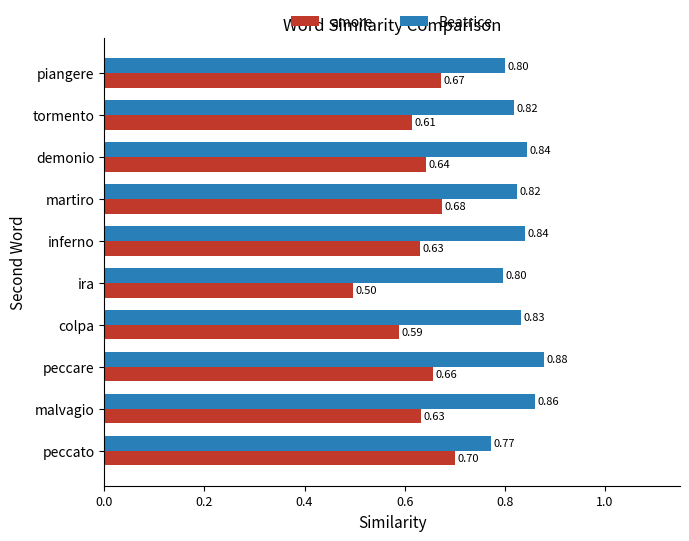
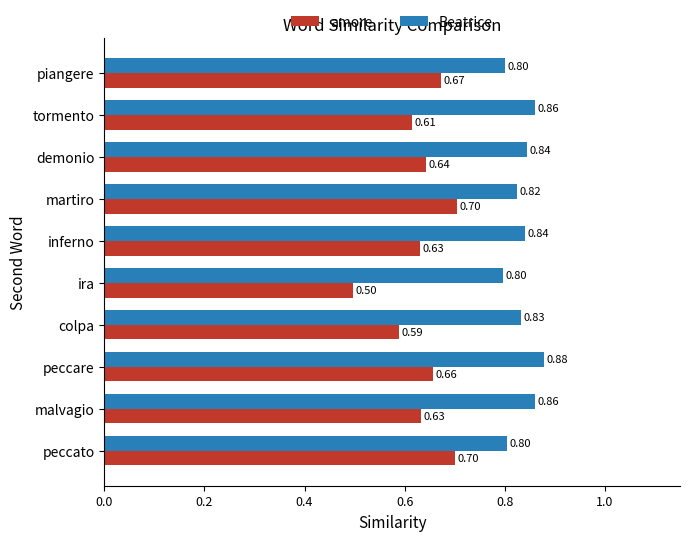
Beatrice, tormento: 0.82 -> 0.86
amore, martiro: 0.68 -> 0.70
Beatrice, peccato: 0.77 -> 0.80
